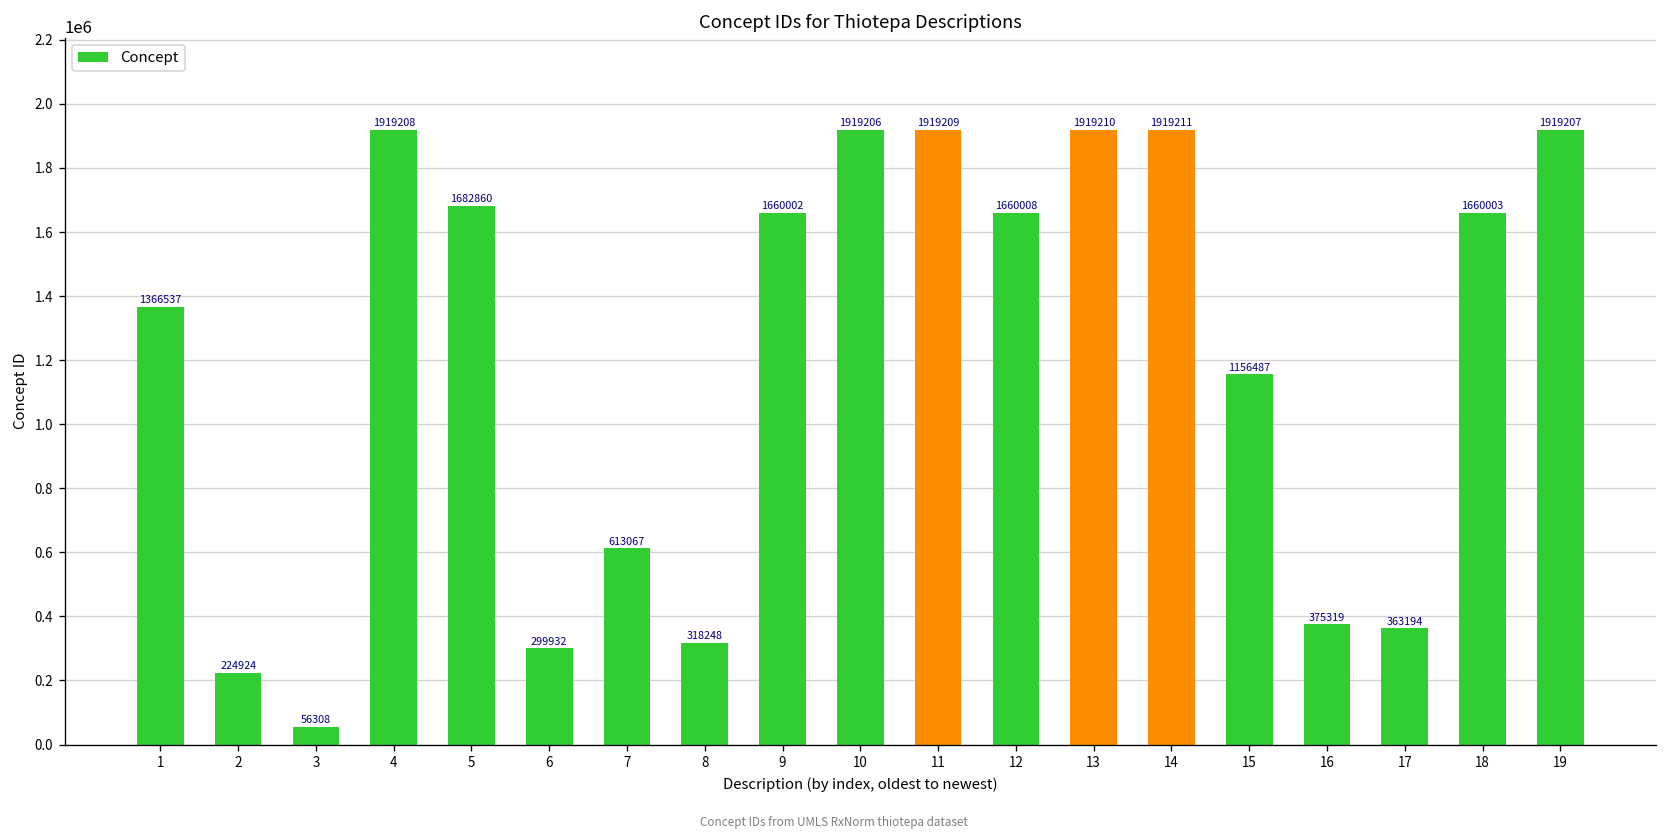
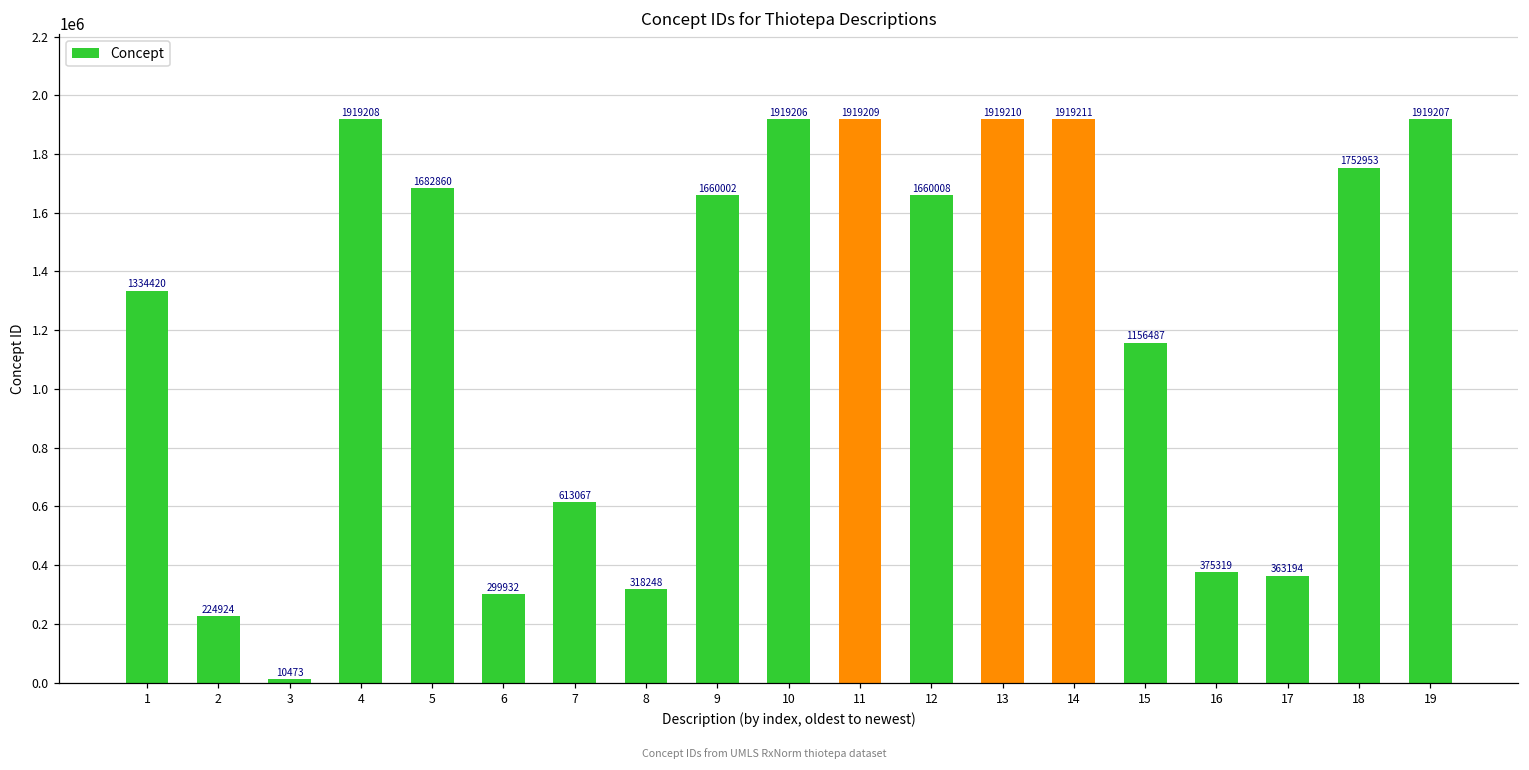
1: 1366537 -> 1334420
3: 56308 -> 10473
18: 1660003 -> 1752953
